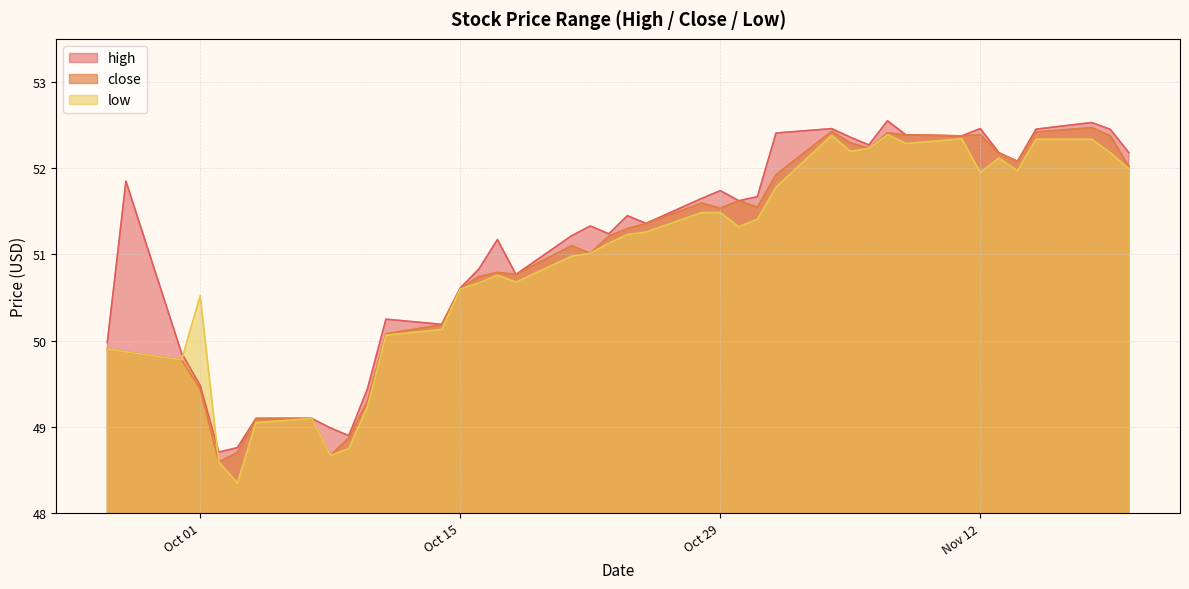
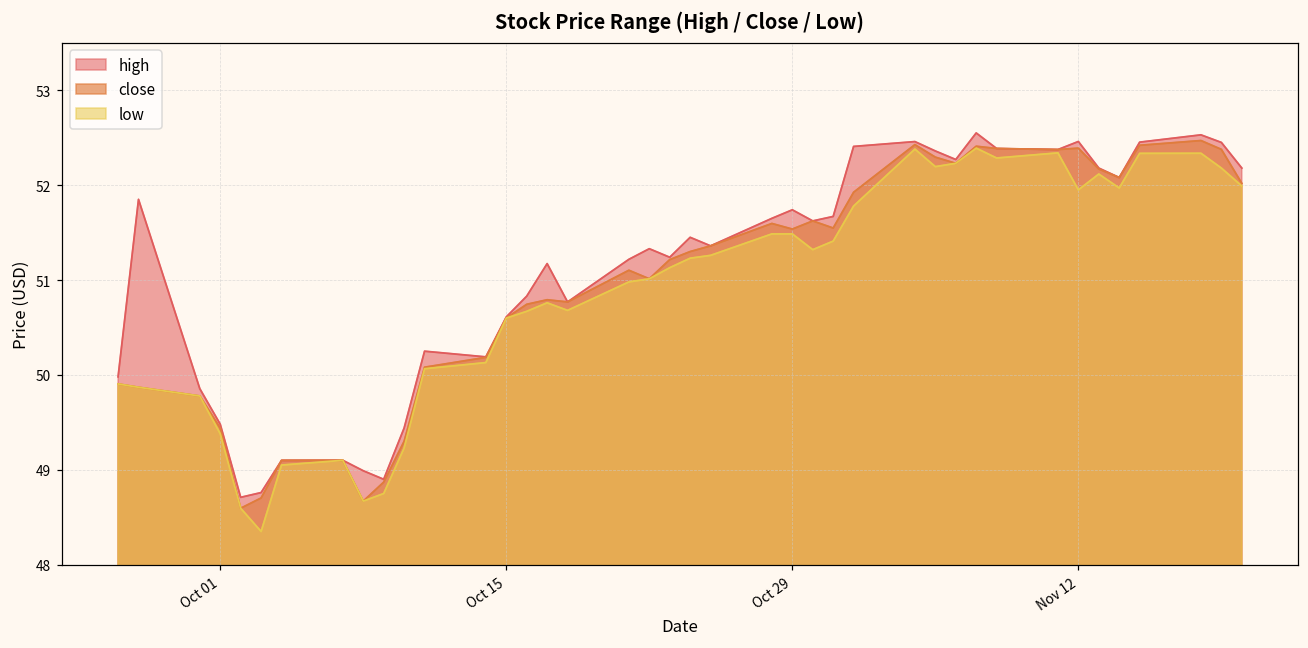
low, Oct 01: 50.5 -> 49.4
